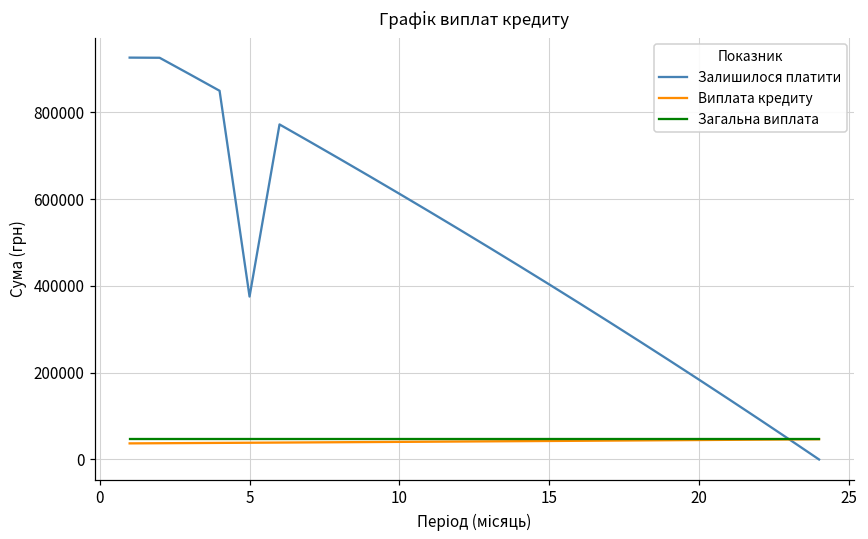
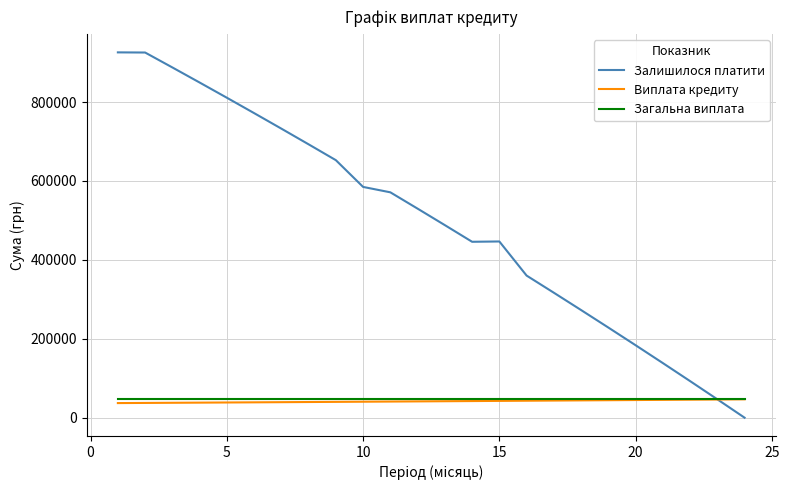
Залишилося платити, 5: 380000 -> 810000
Залишилося платити, 10: 610000 -> 580000
Залишилося платити, 15: 400000 -> 450000
